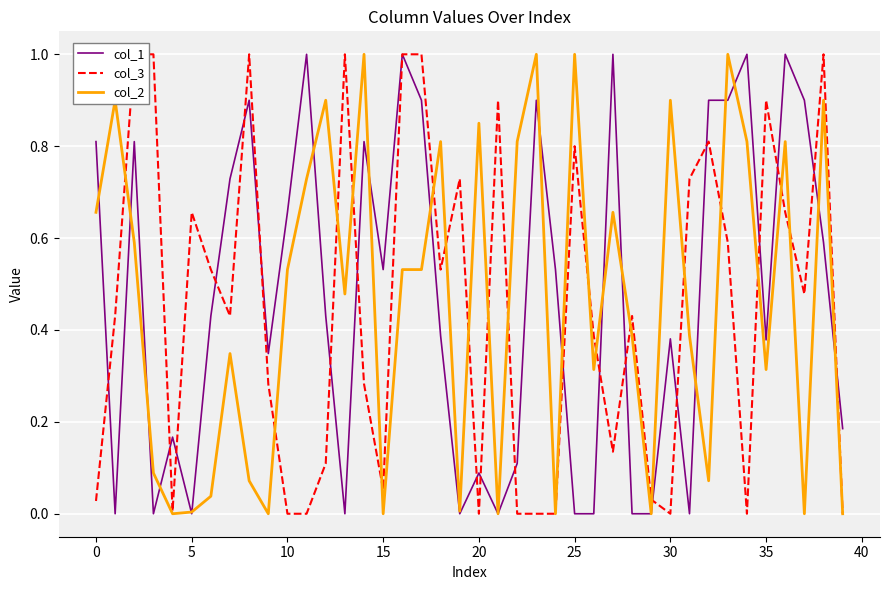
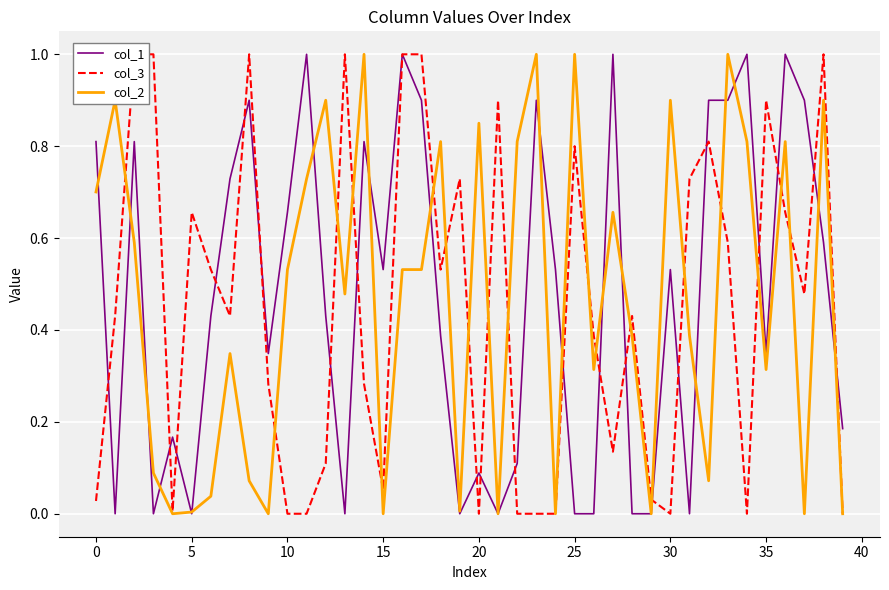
col_2, 0: 0.66 -> 0.70
col_1, 30: 0.38 -> 0.53
col_1, 35: 0.38 -> 0.35
